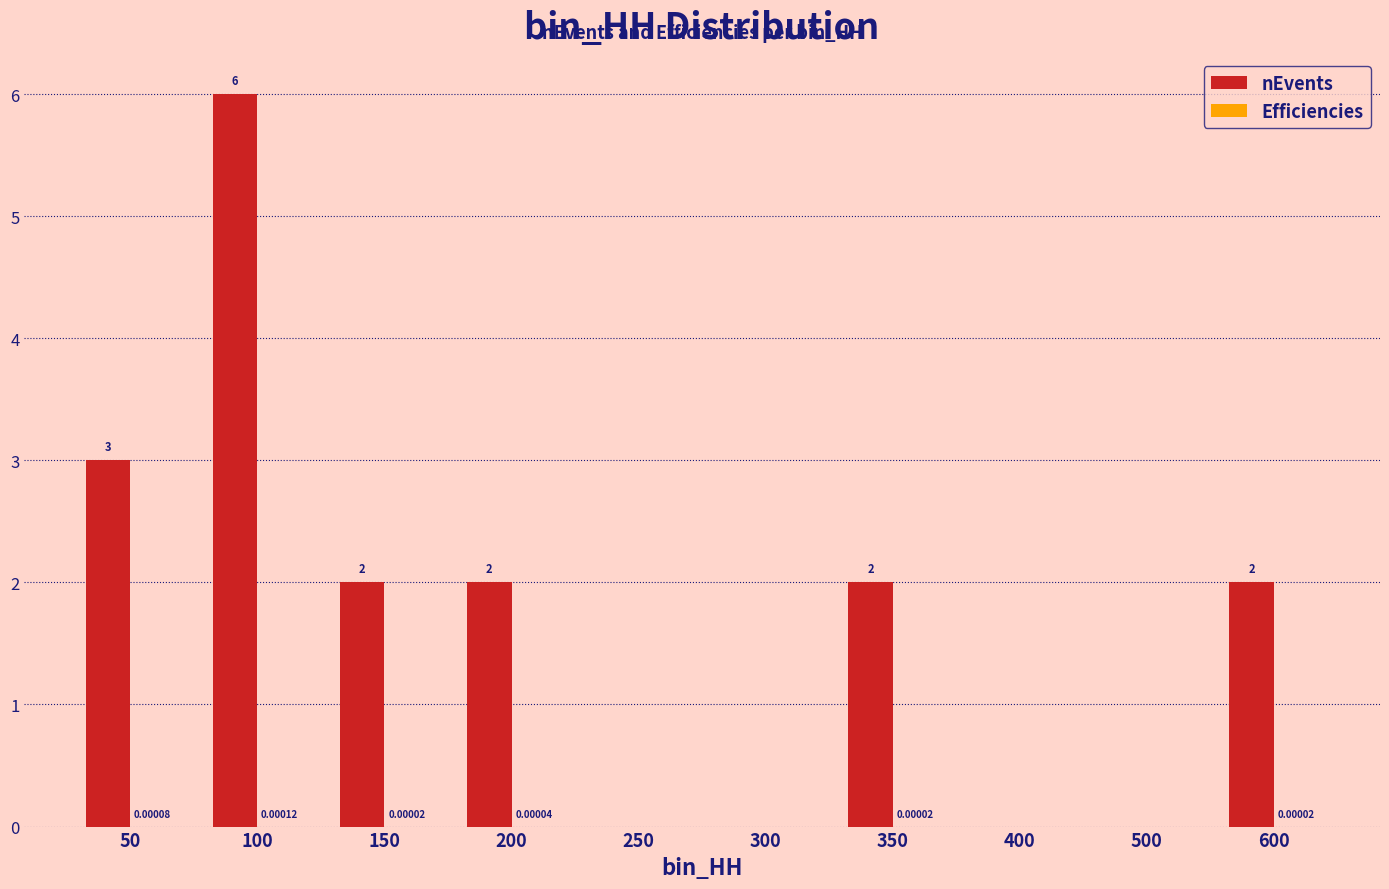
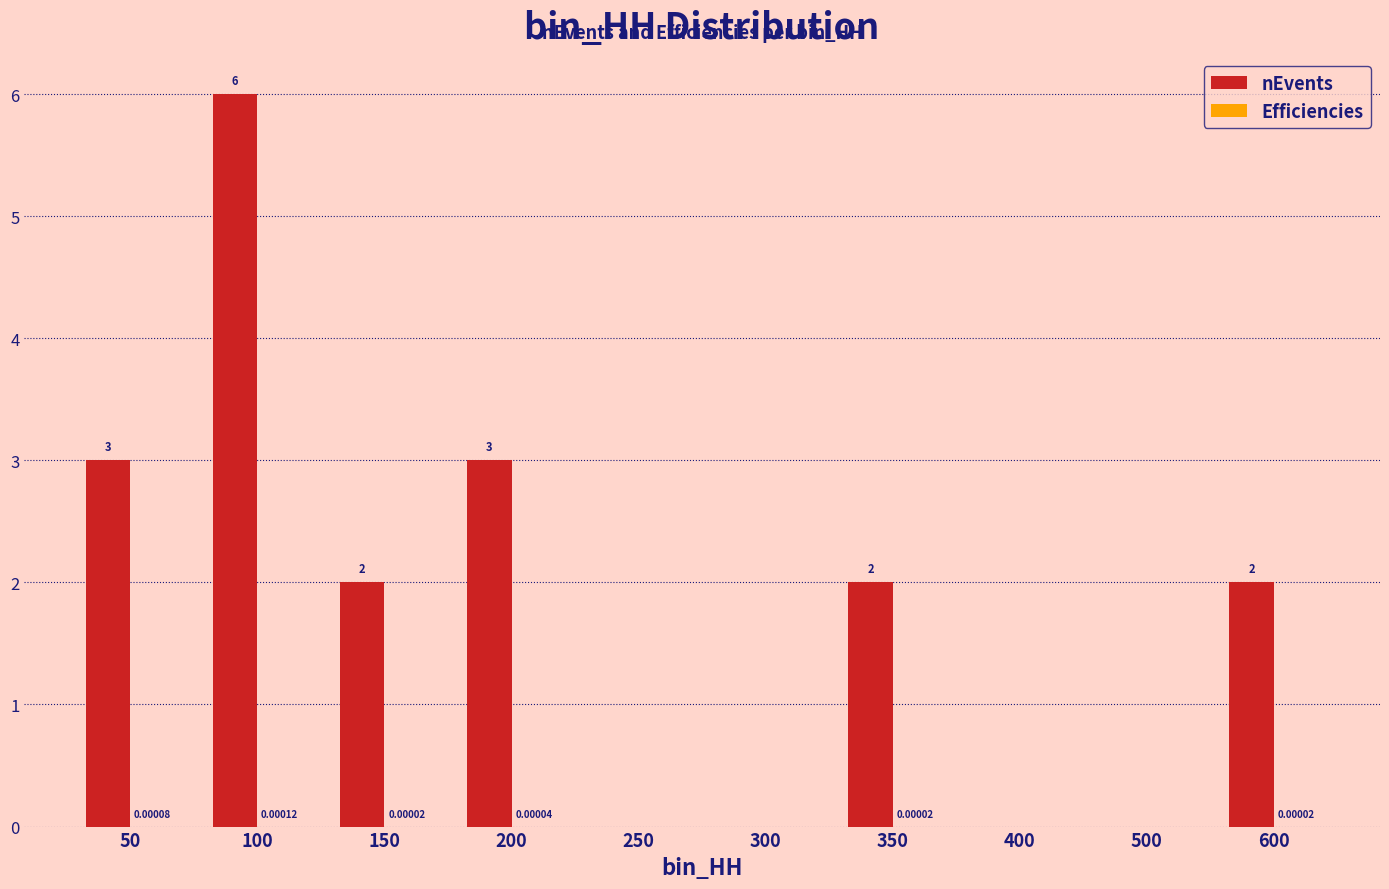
nEvents, 200: 2 -> 3
